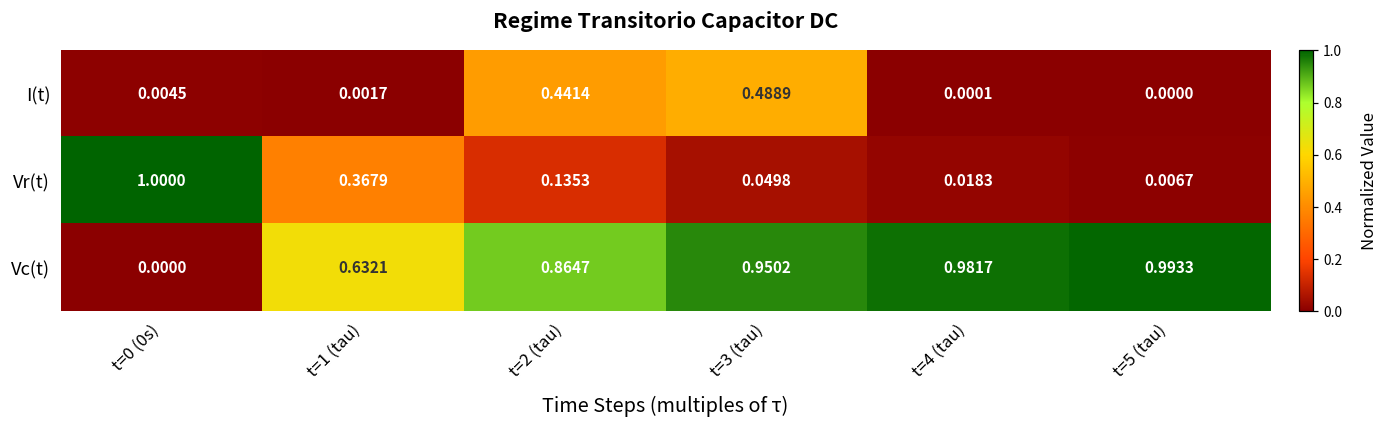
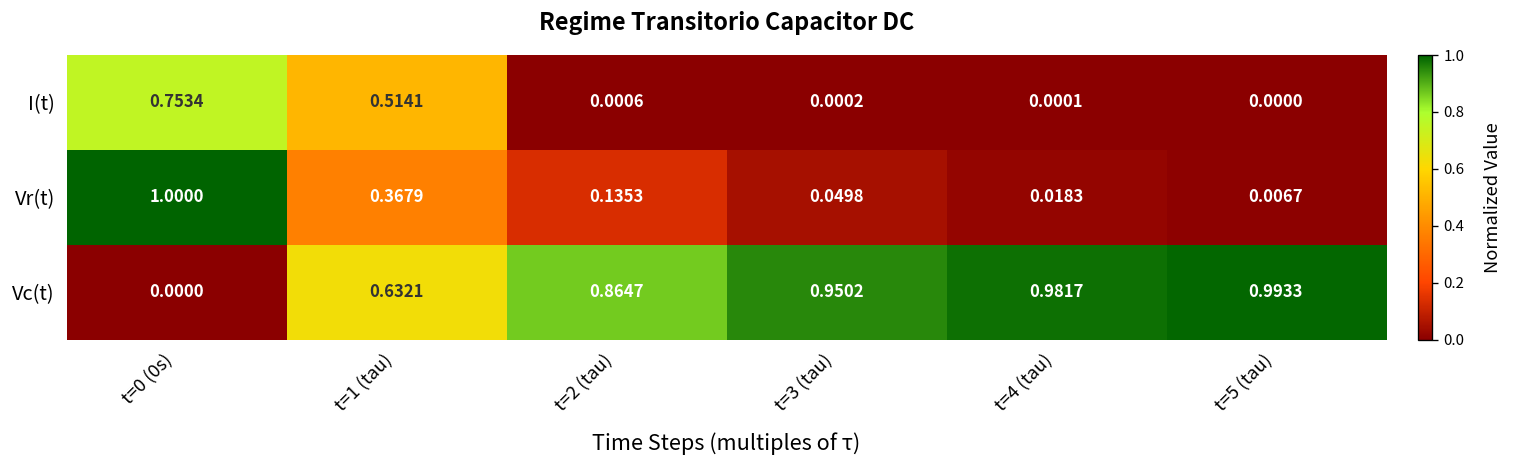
I(t), t=0 (0s): 0.0045 -> 0.7534
I(t), t=1 (tau): 0.0017 -> 0.5141
I(t), t=2 (tau): 0.4414 -> 0.0006
I(t), t=3 (tau): 0.4889 -> 0.0002
